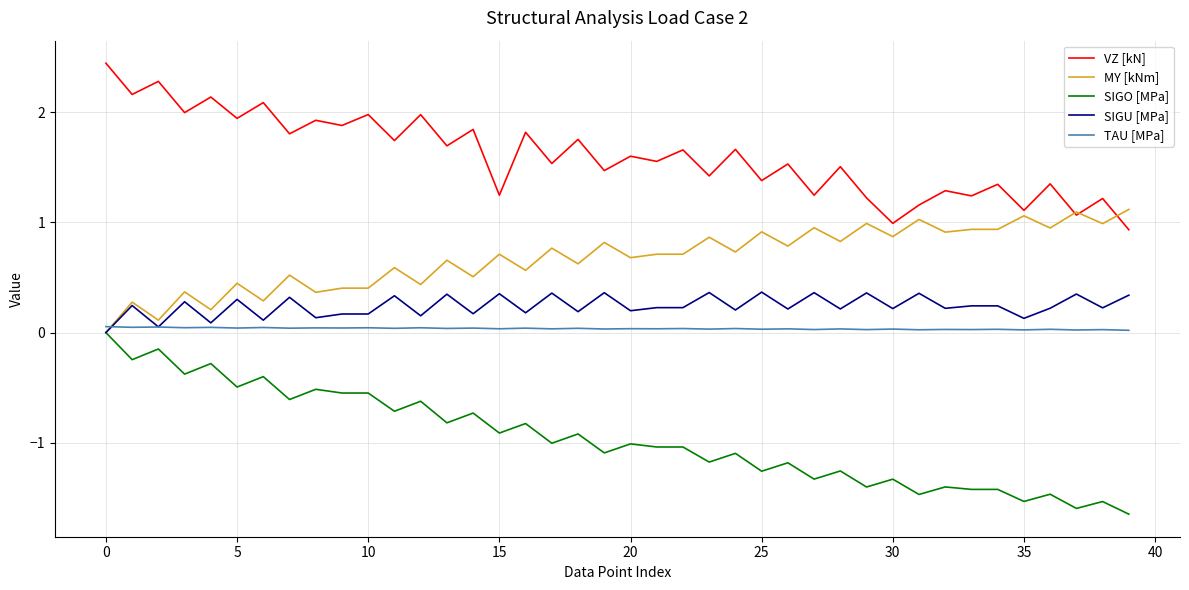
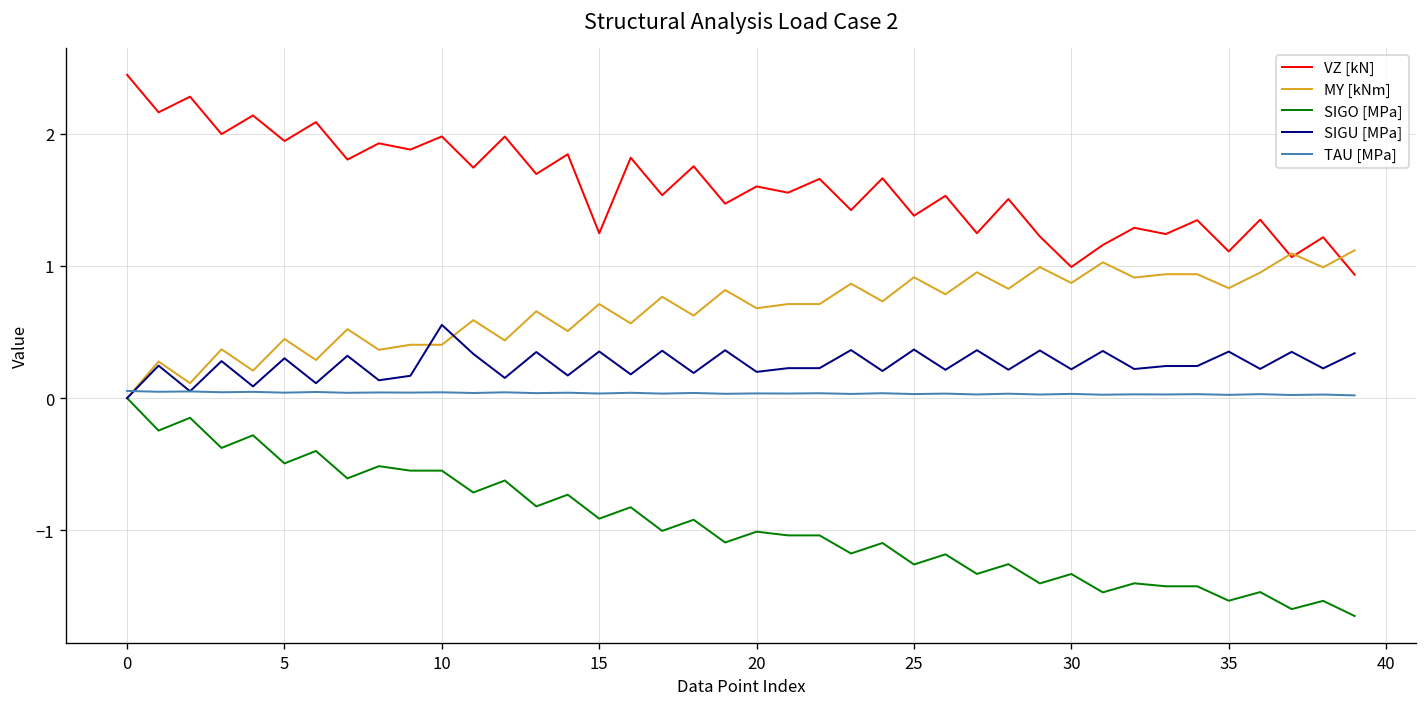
SIGU [MPa], 10: 0.17 -> 0.55
MY [kNm], 35: 1.06 -> 0.83
SIGU [MPa], 35: 0.13 -> 0.35
